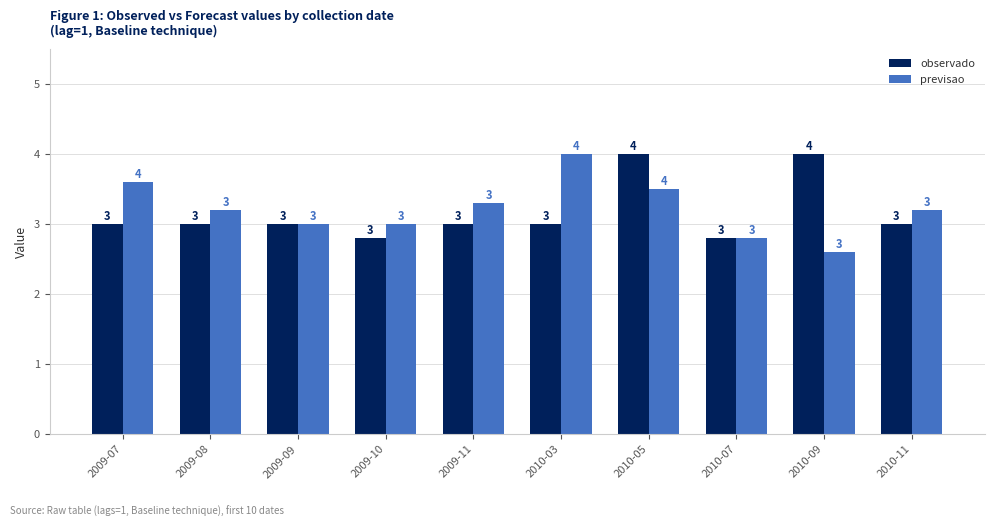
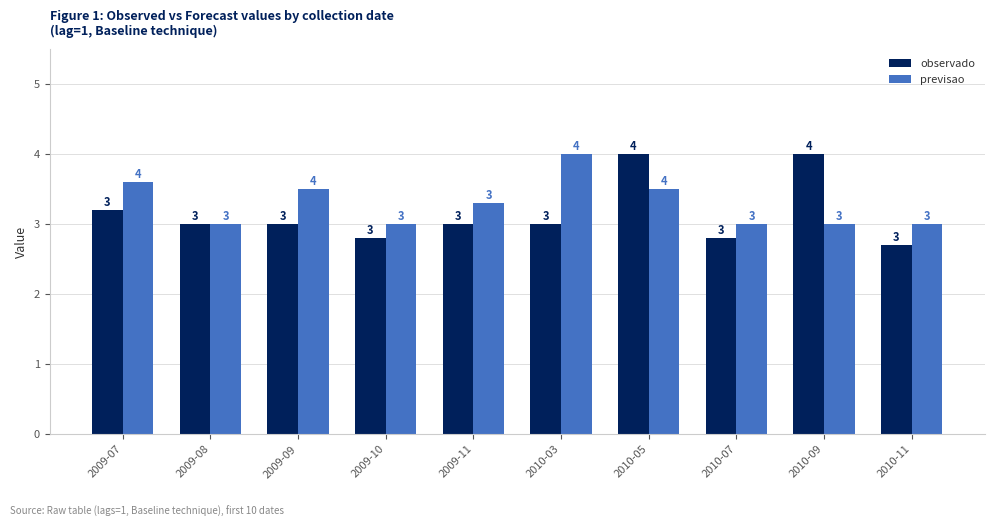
observado, 2009-07: 3.0 -> 3.2
previsao, 2009-08: 3.2 -> 3.0
previsao, 2009-09: 3 -> 4
previsao, 2010-07: 2.8 -> 3.0
previsao, 2010-09: 2.6 -> 3.0
observado, 2010-11: 3.0 -> 2.7
previsao, 2010-11: 3.2 -> 3.0
